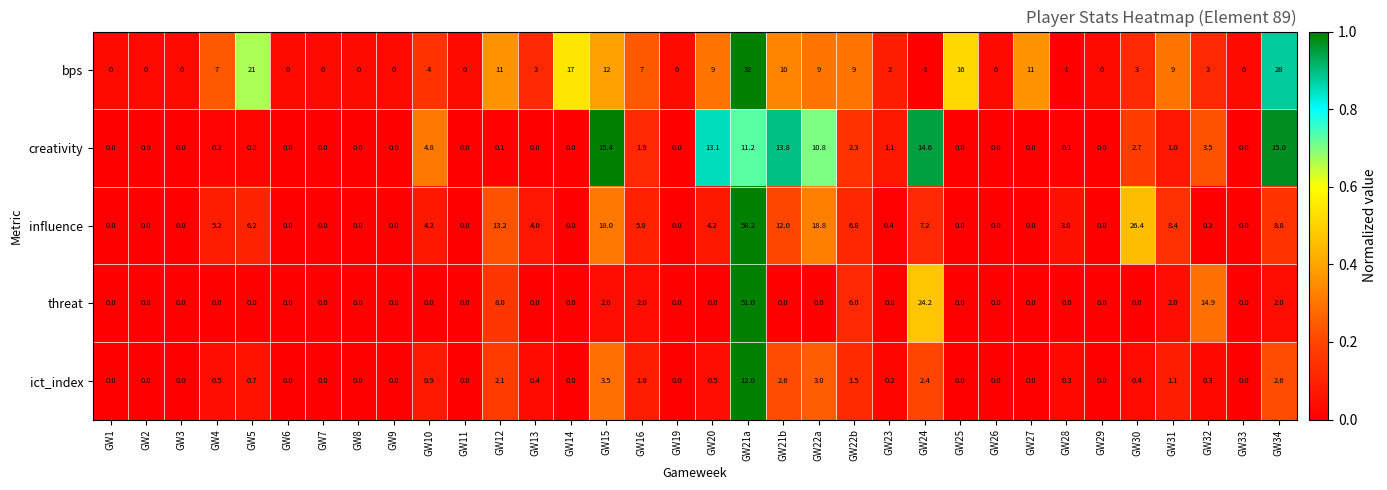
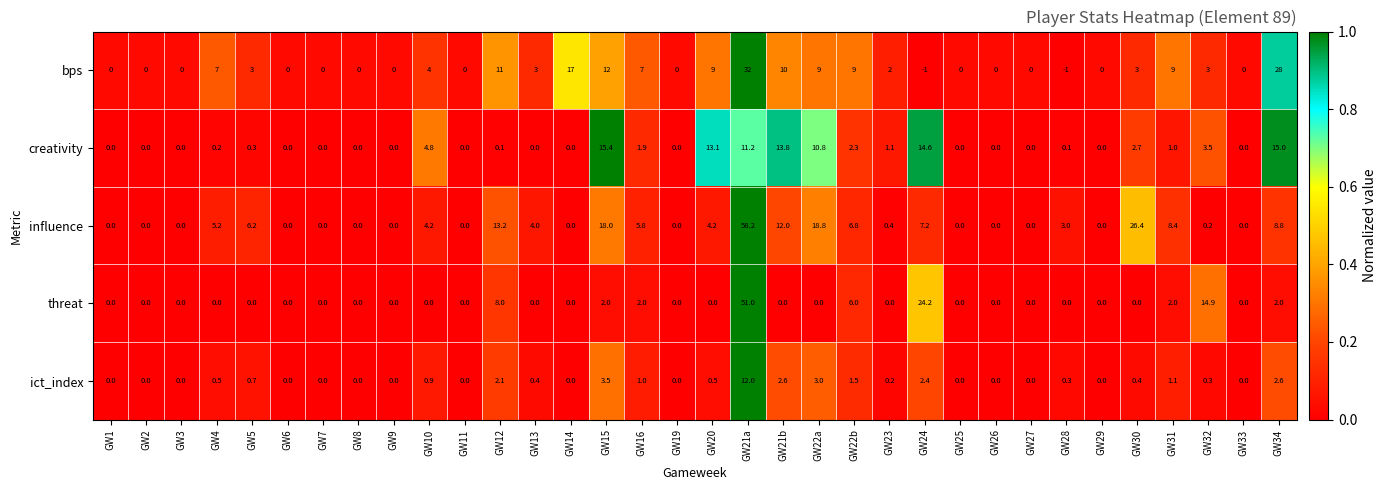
bps, GW5: 21 -> 3
bps, GW25: 16 -> 0
bps, GW27: 11 -> 0
